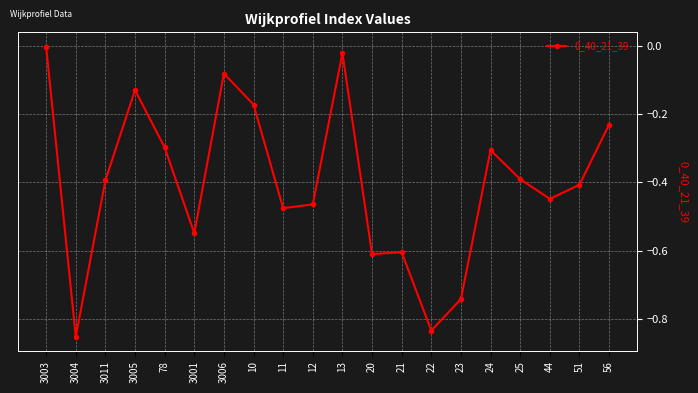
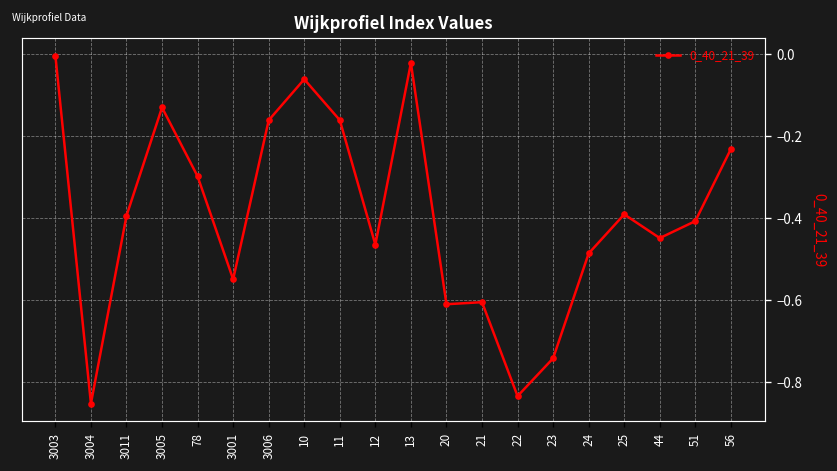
3006: -0.08 -> -0.16
10: -0.17 -> -0.06
11: -0.48 -> -0.16
24: -0.31 -> -0.49
